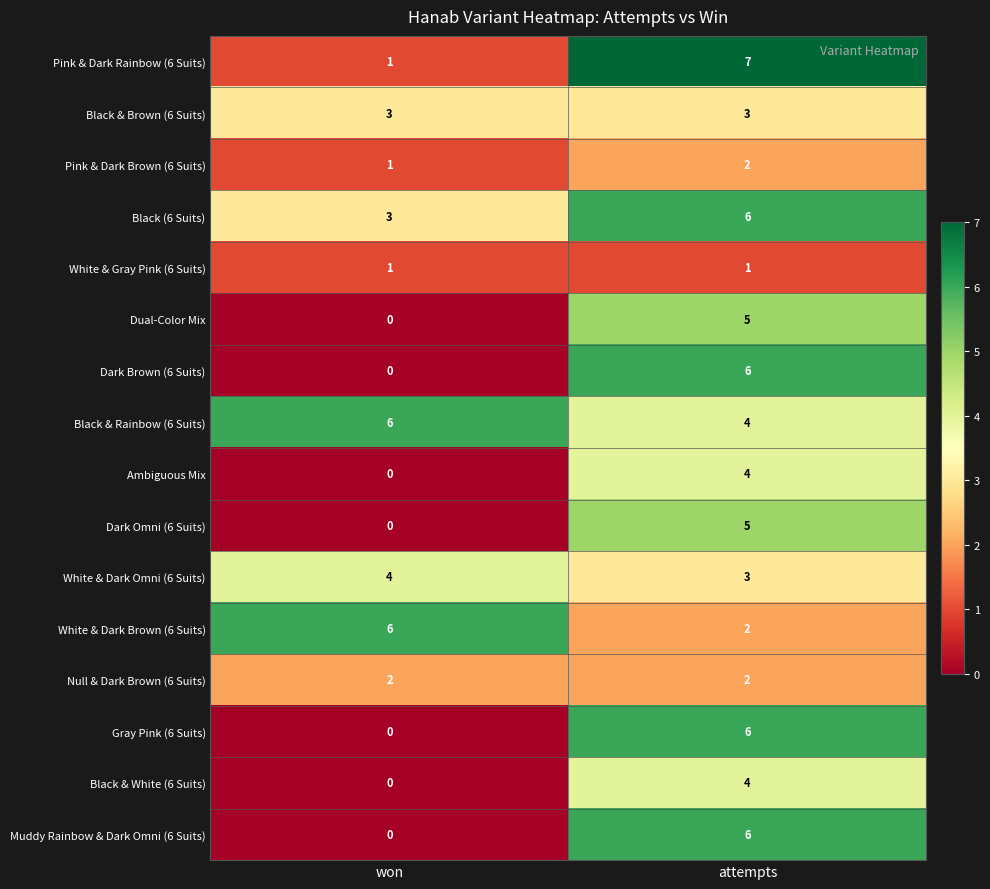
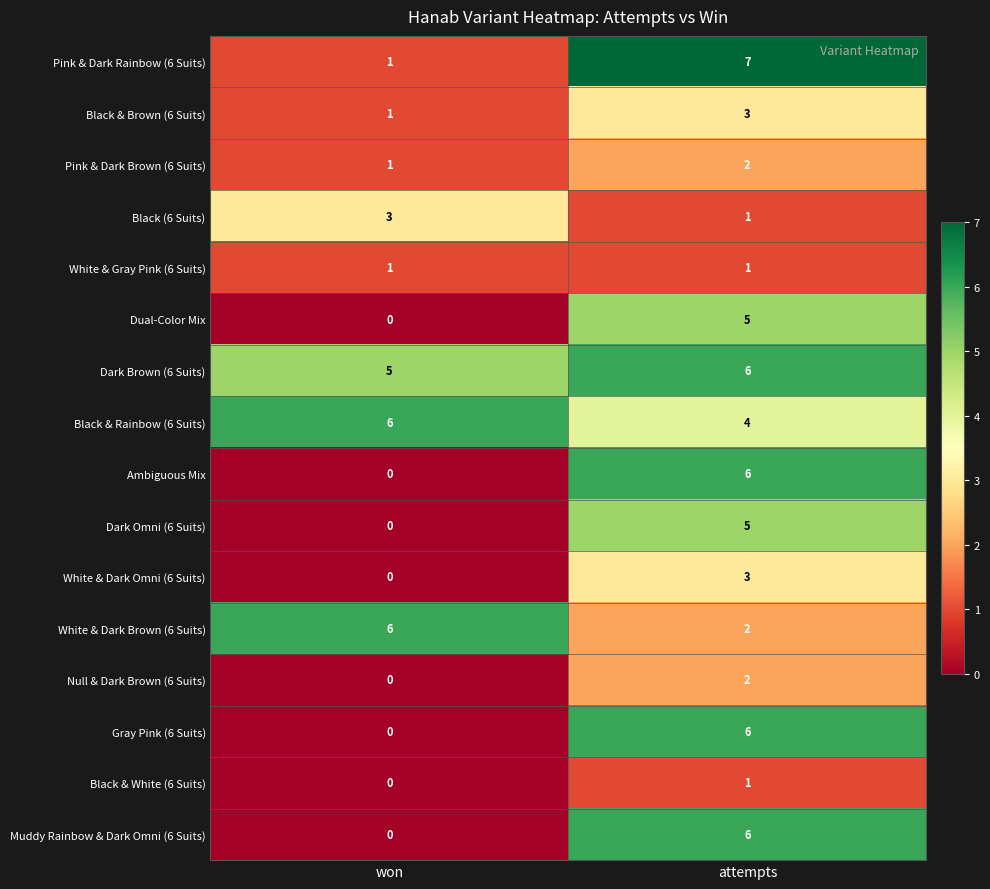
Black & Brown (6 Suits), won: 3 -> 1
Black (6 Suits), attempts: 6 -> 1
Dark Brown (6 Suits), won: 0 -> 5
Ambiguous Mix, attempts: 4 -> 6
White & Dark Omni (6 Suits), won: 4 -> 0
Null & Dark Brown (6 Suits), won: 2 -> 0
Black & White (6 Suits), attempts: 4 -> 1
